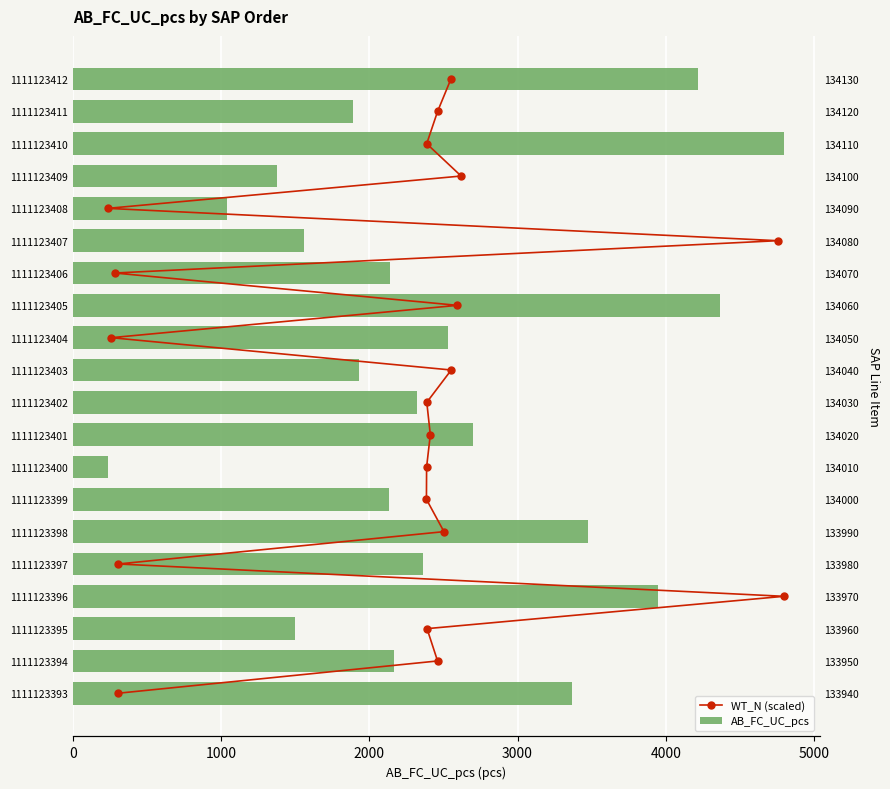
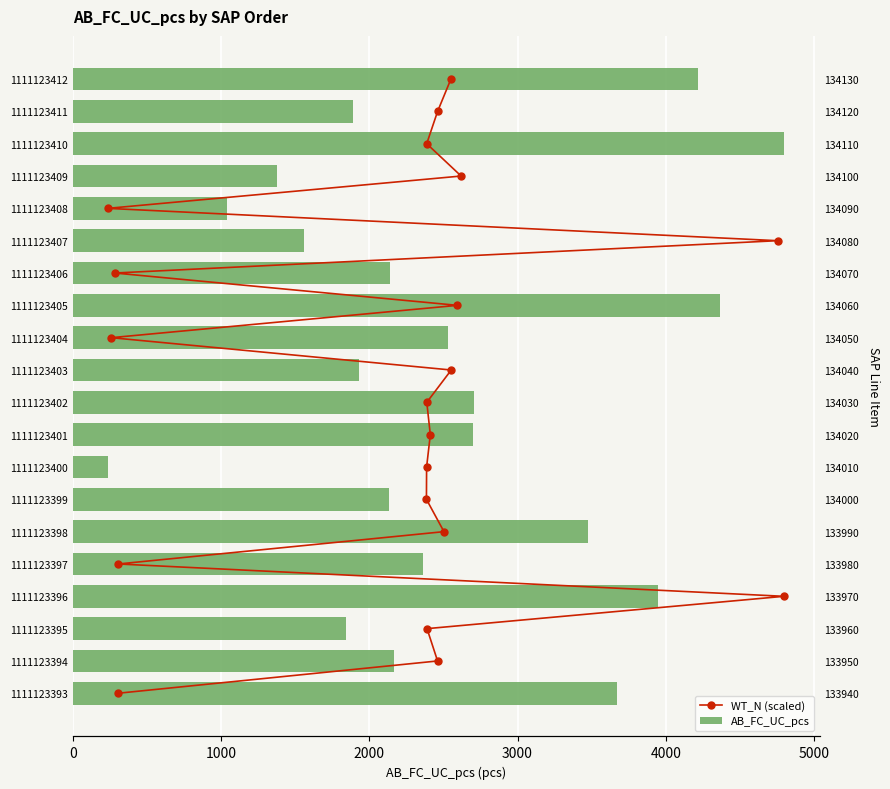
AB_FC_UC_pcs, 1111123402: 2320 -> 2710
AB_FC_UC_pcs, 1111123395: 1500 -> 1850
AB_FC_UC_pcs, 1111123393: 3360 -> 3670
